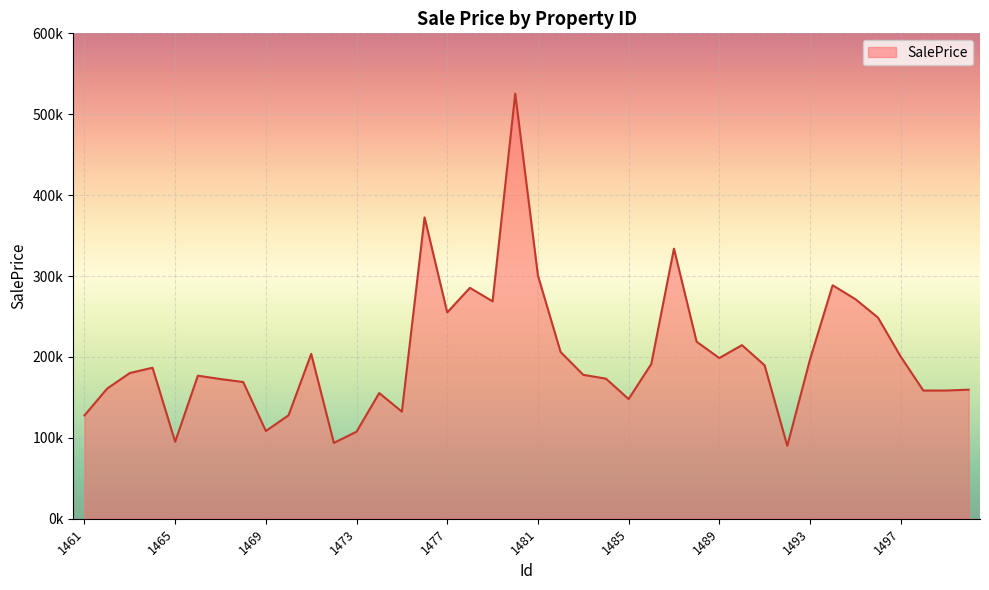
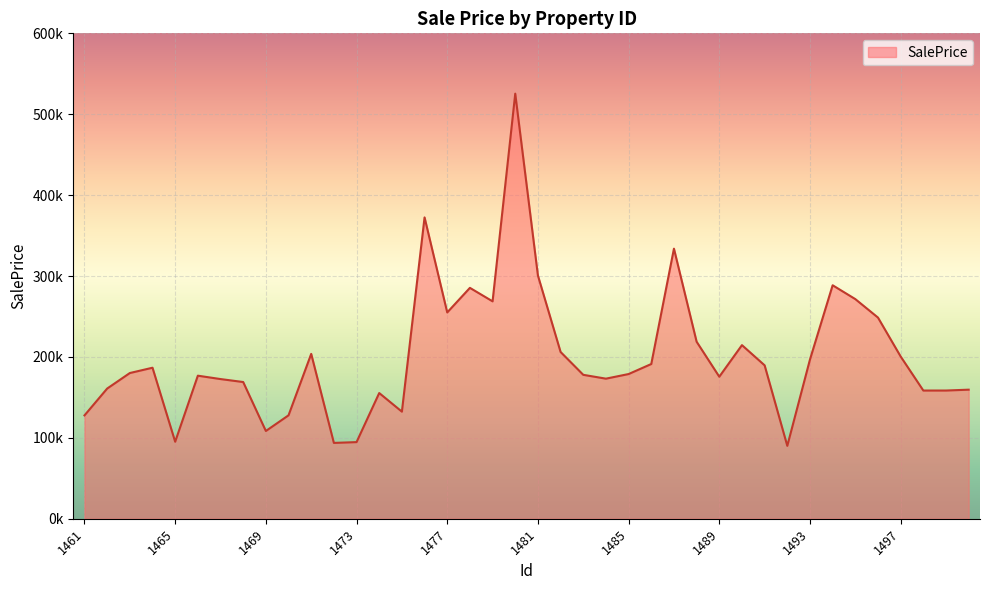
1473: 110000 -> 90000
1485: 150000 -> 180000
1489: 200000 -> 180000
